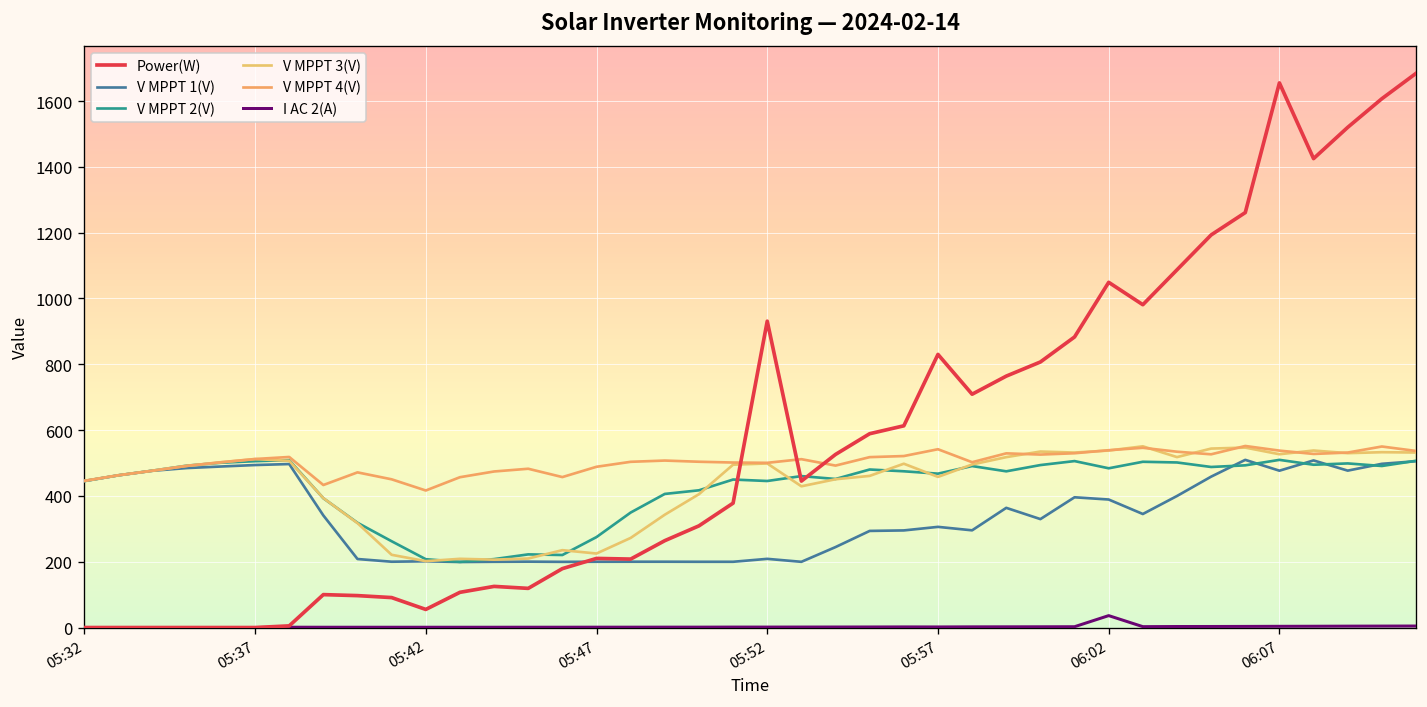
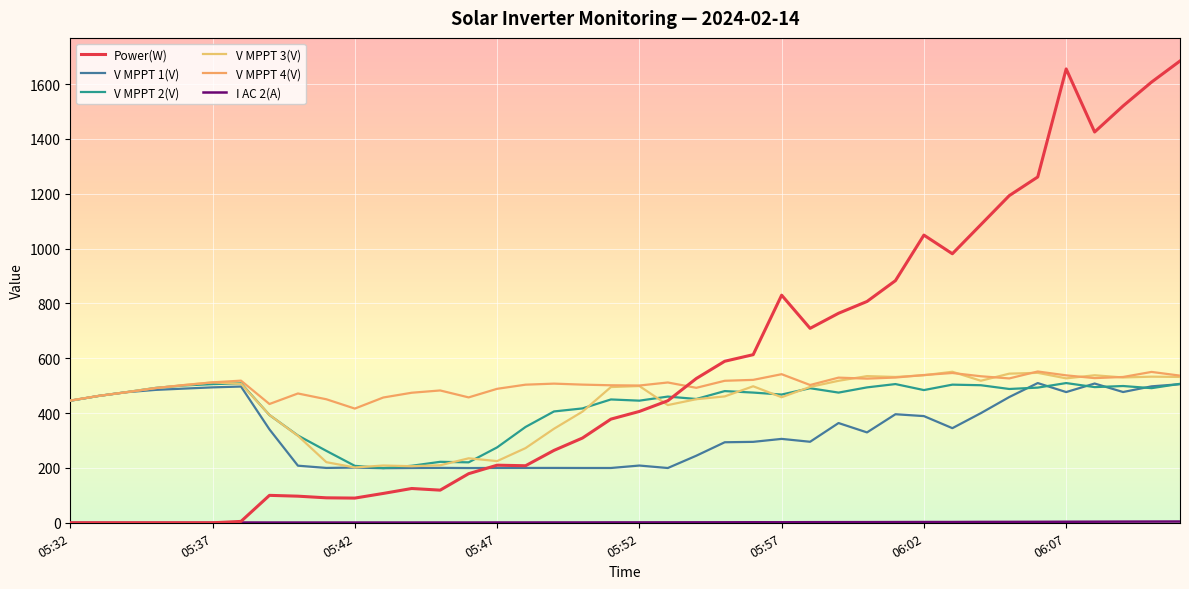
Power(W), 05:42: 60 -> 90
Power(W), 05:52: 930 -> 410
I AC 2(A), 06:02: 40 -> 0
